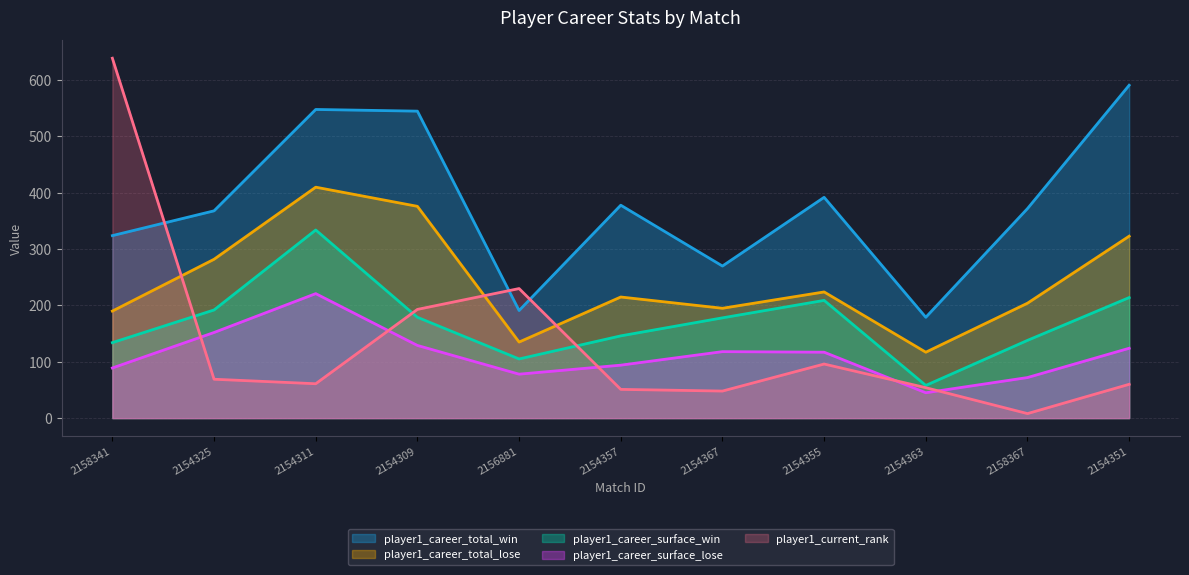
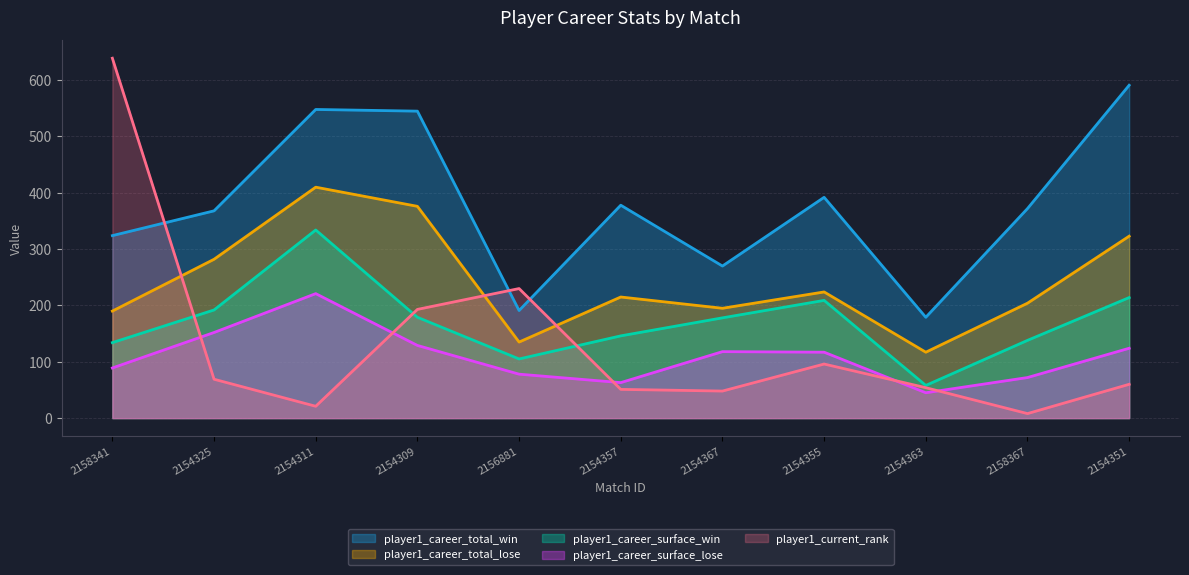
player1_current_rank, 2154311: 60 -> 20
player1_career_surface_lose, 2154357: 90 -> 60
